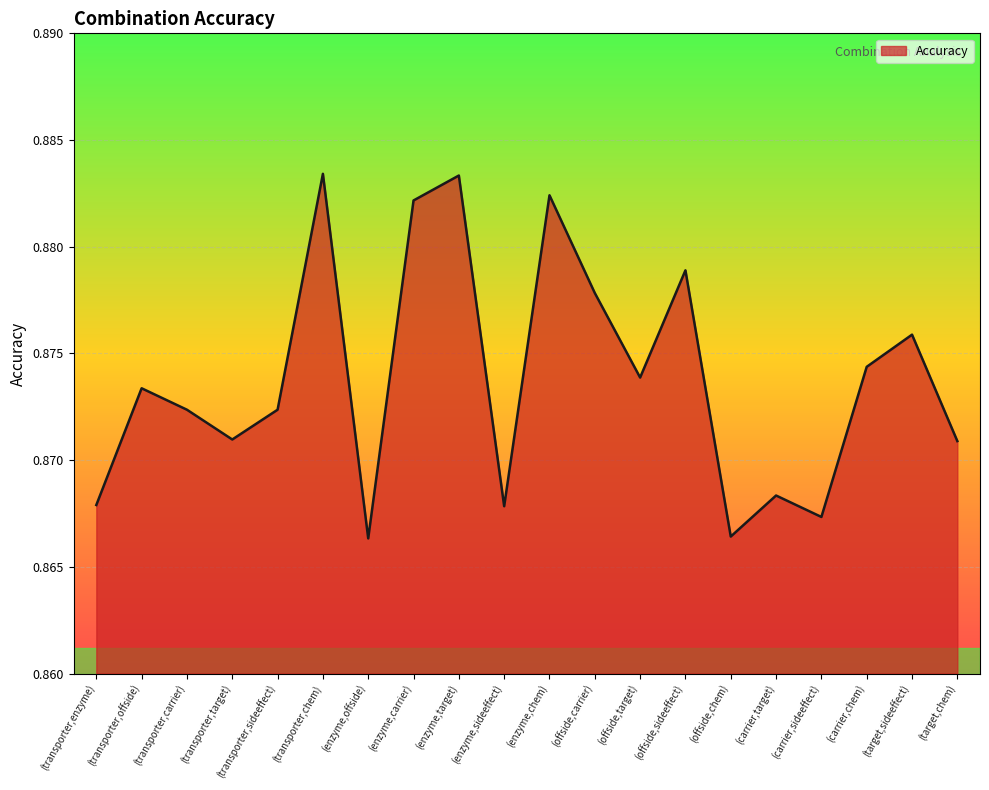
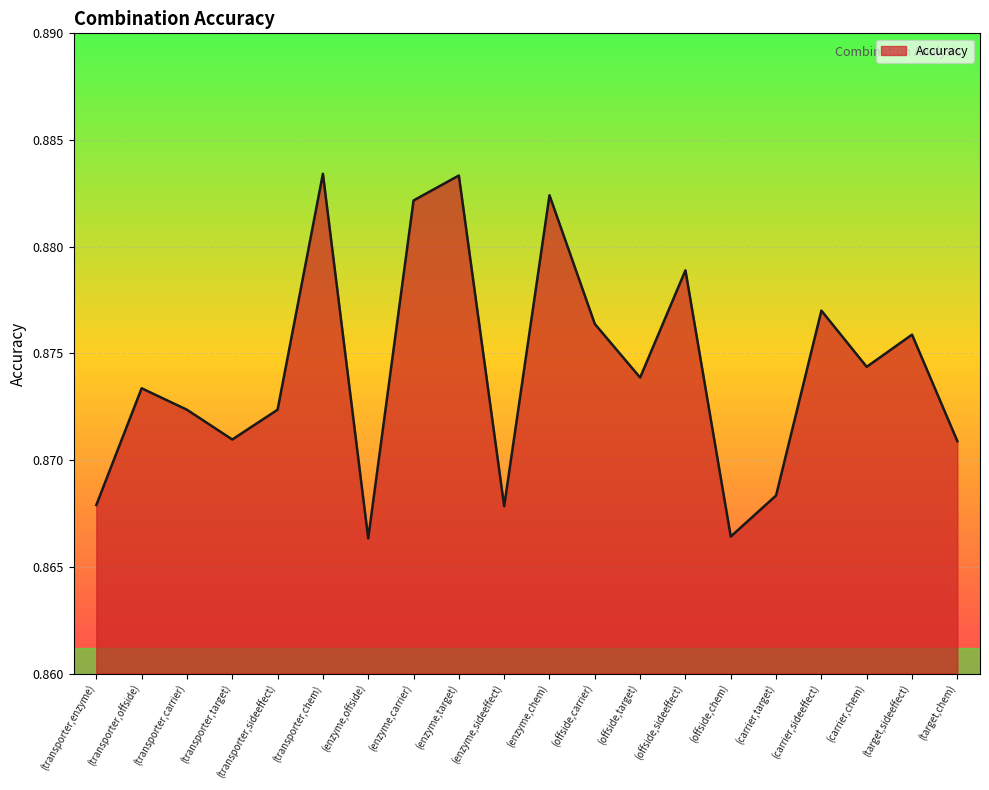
(offside,carrier): 0.8778 -> 0.8764
(carrier,sideeffect): 0.8673 -> 0.8770
